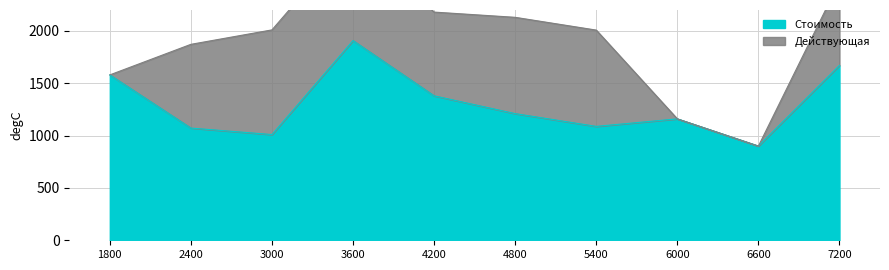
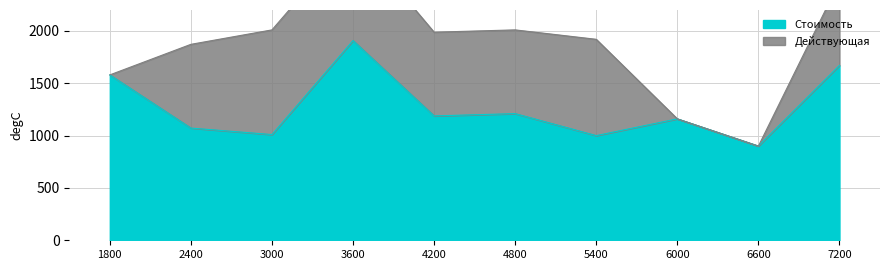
Стоимость, 4200: 1380 -> 1190
Действующая, 4800: 920 -> 800
Стоимость, 5400: 1090 -> 1000
